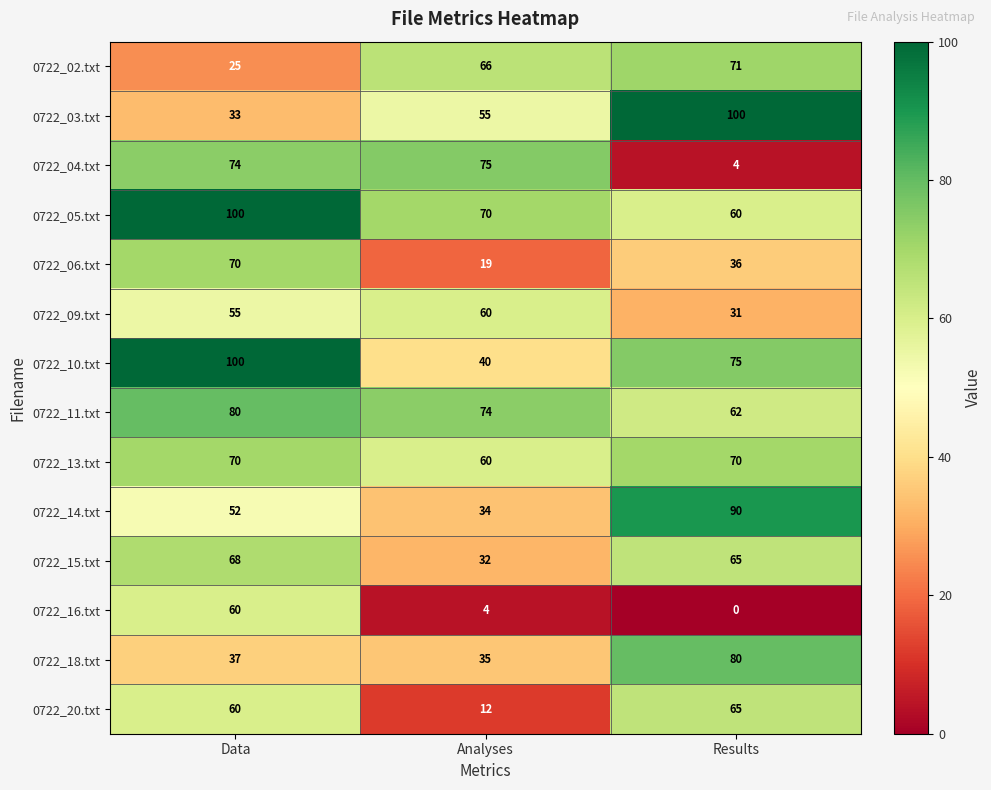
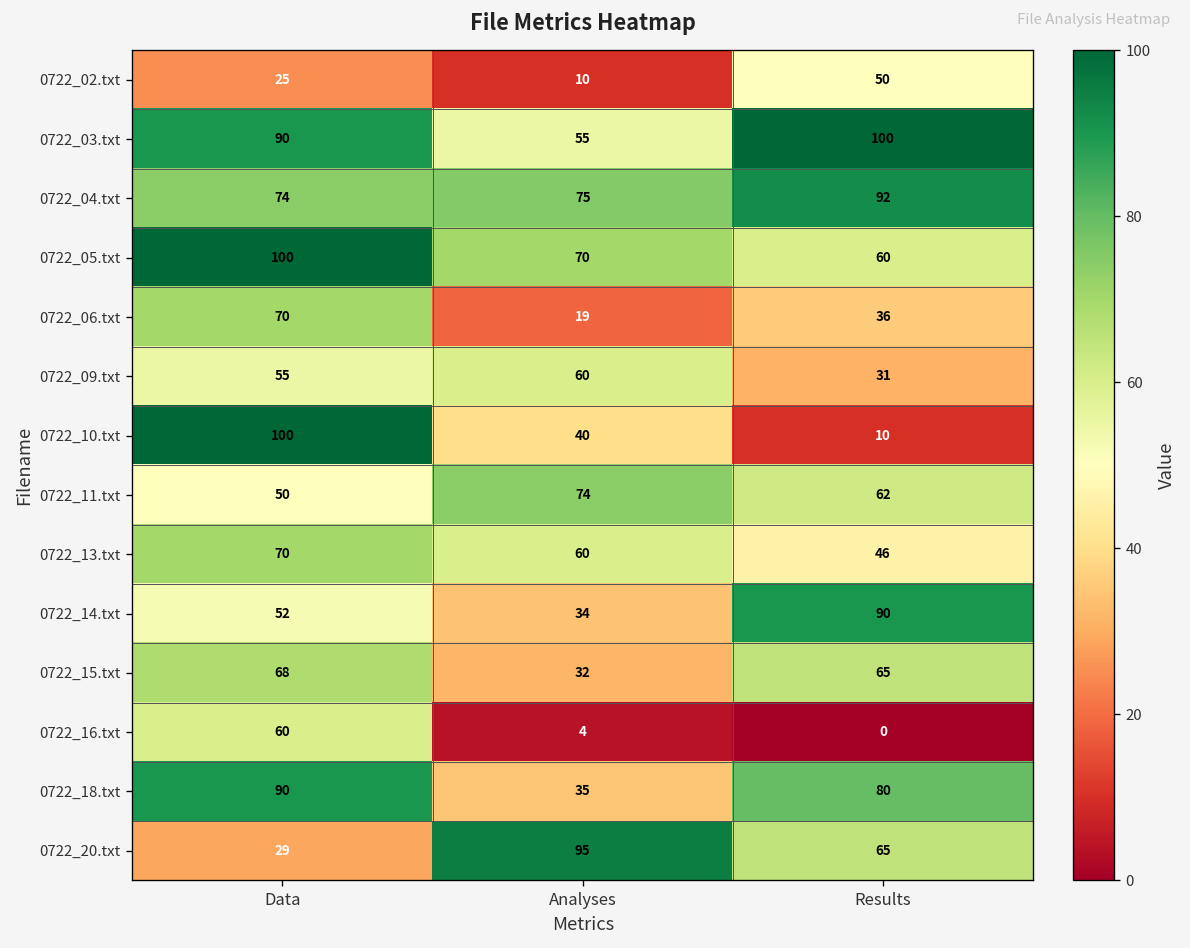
0722_02.txt, Analyses: 66 -> 10
0722_02.txt, Results: 71 -> 50
0722_03.txt, Data: 33 -> 90
0722_04.txt, Results: 4 -> 92
0722_10.txt, Results: 75 -> 10
0722_11.txt, Data: 80 -> 50
0722_13.txt, Results: 70 -> 46
0722_18.txt, Data: 37 -> 90
0722_20.txt, Data: 60 -> 29
0722_20.txt, Analyses: 12 -> 95
